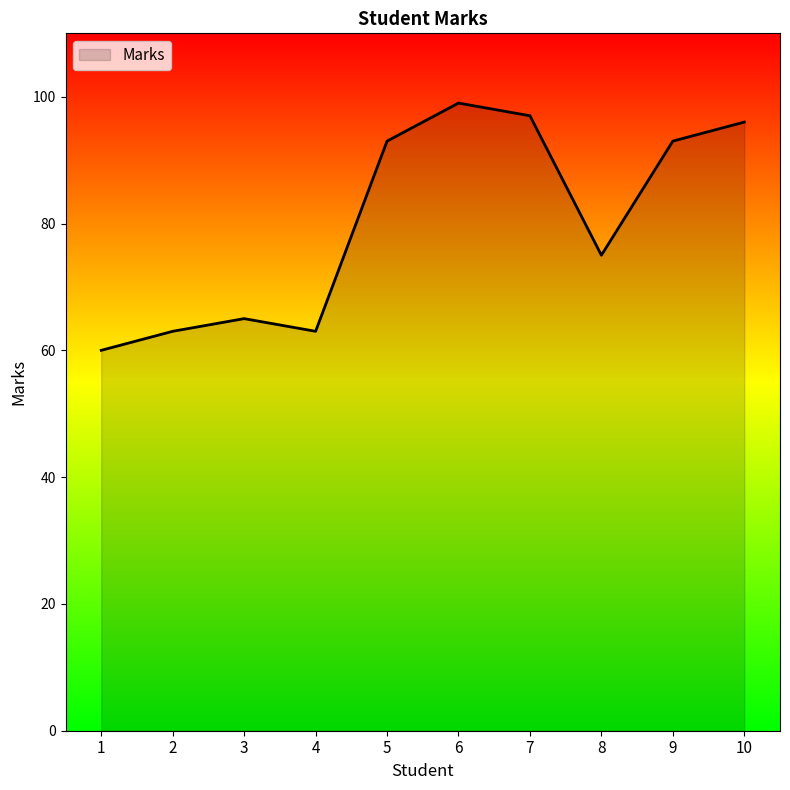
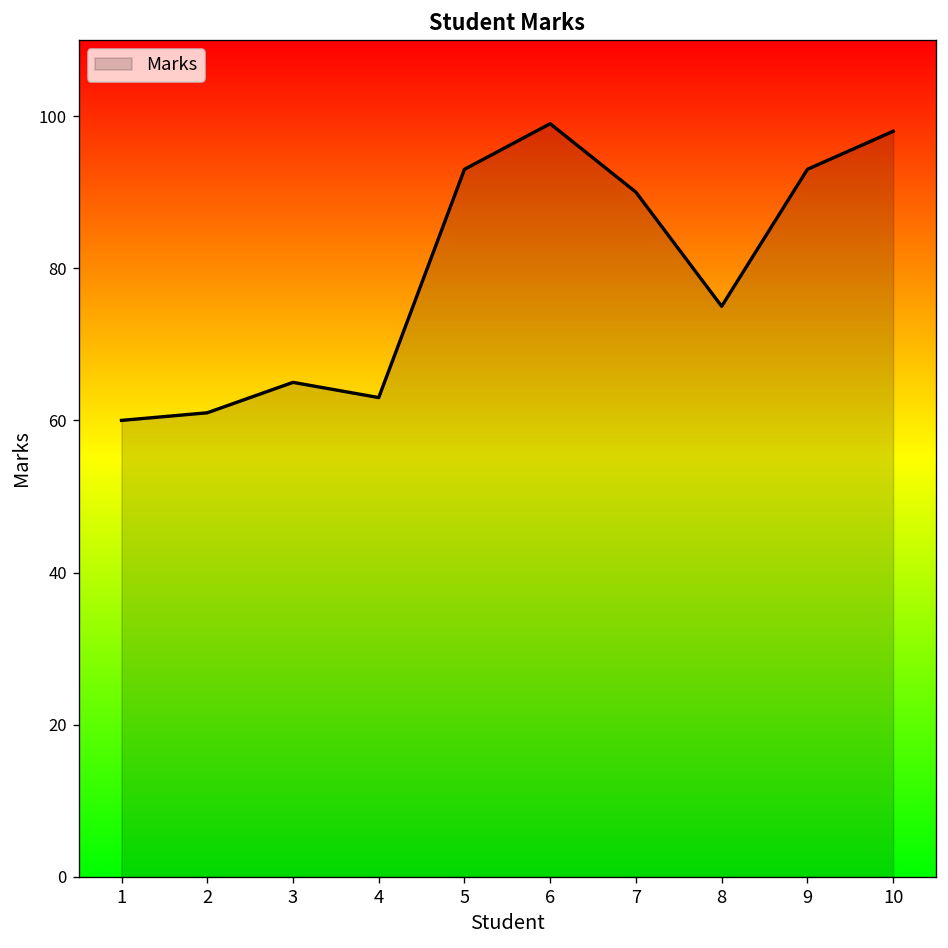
2: 63 -> 61
7: 97 -> 90
10: 96 -> 98
